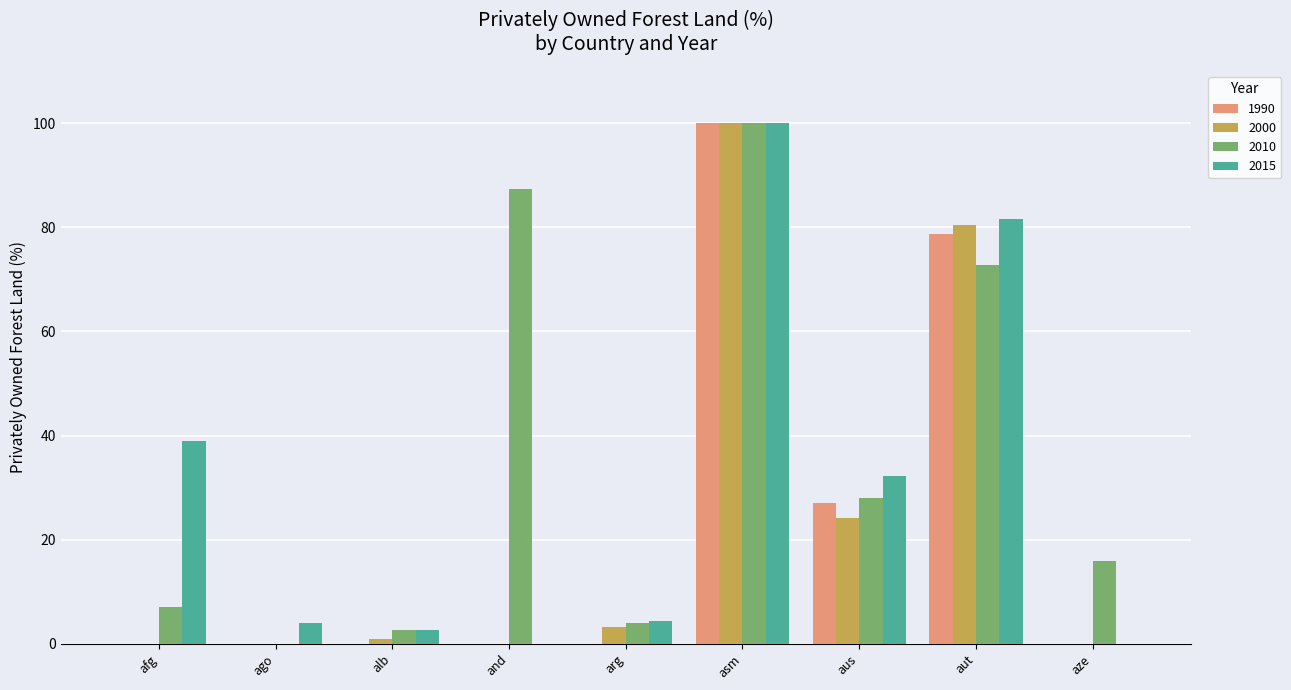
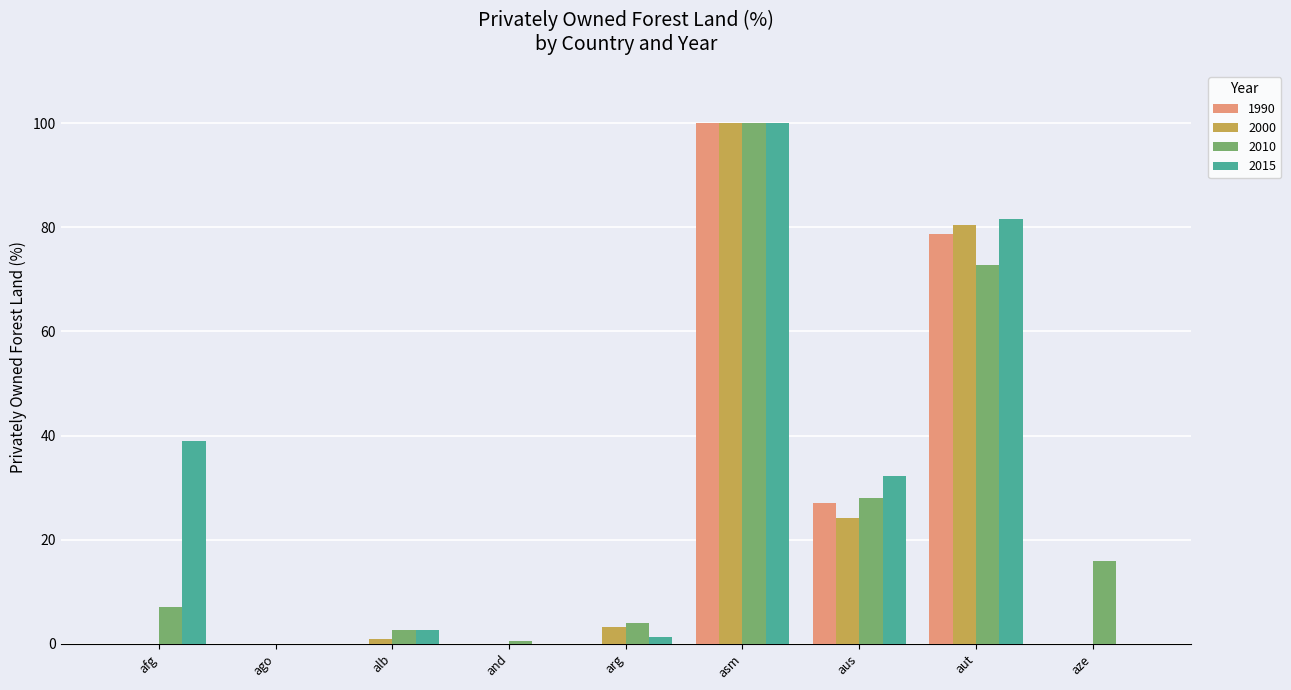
2015, ago: 4 -> 0
2010, and: 87 -> 1
2015, arg: 4 -> 1
